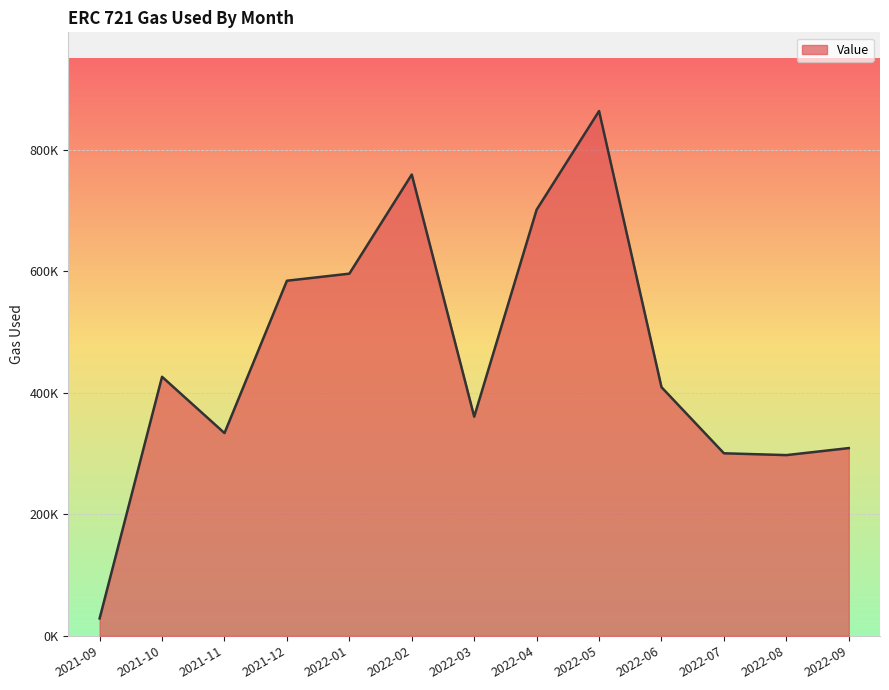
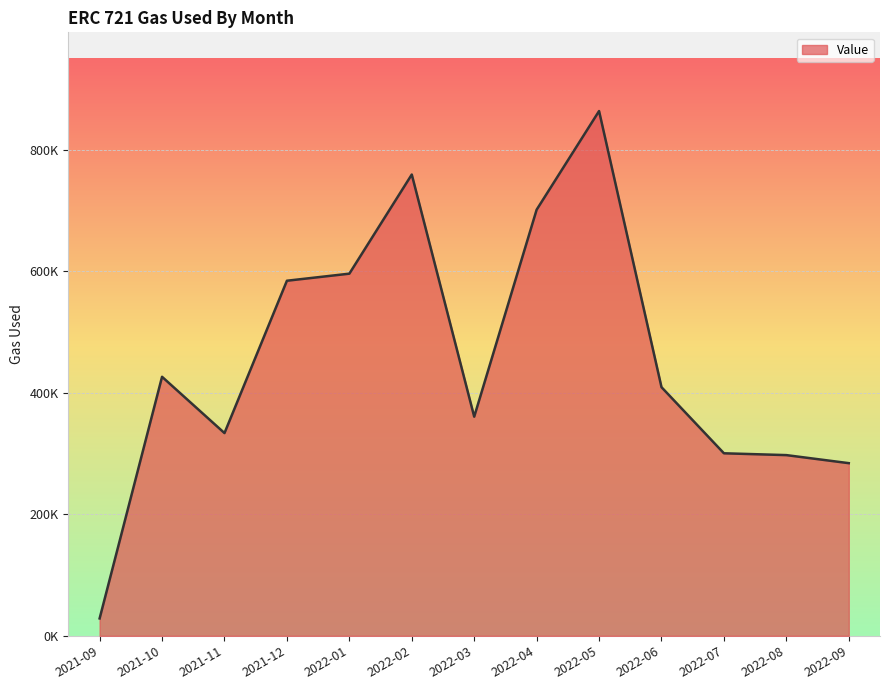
2022-09: 310000 -> 280000
